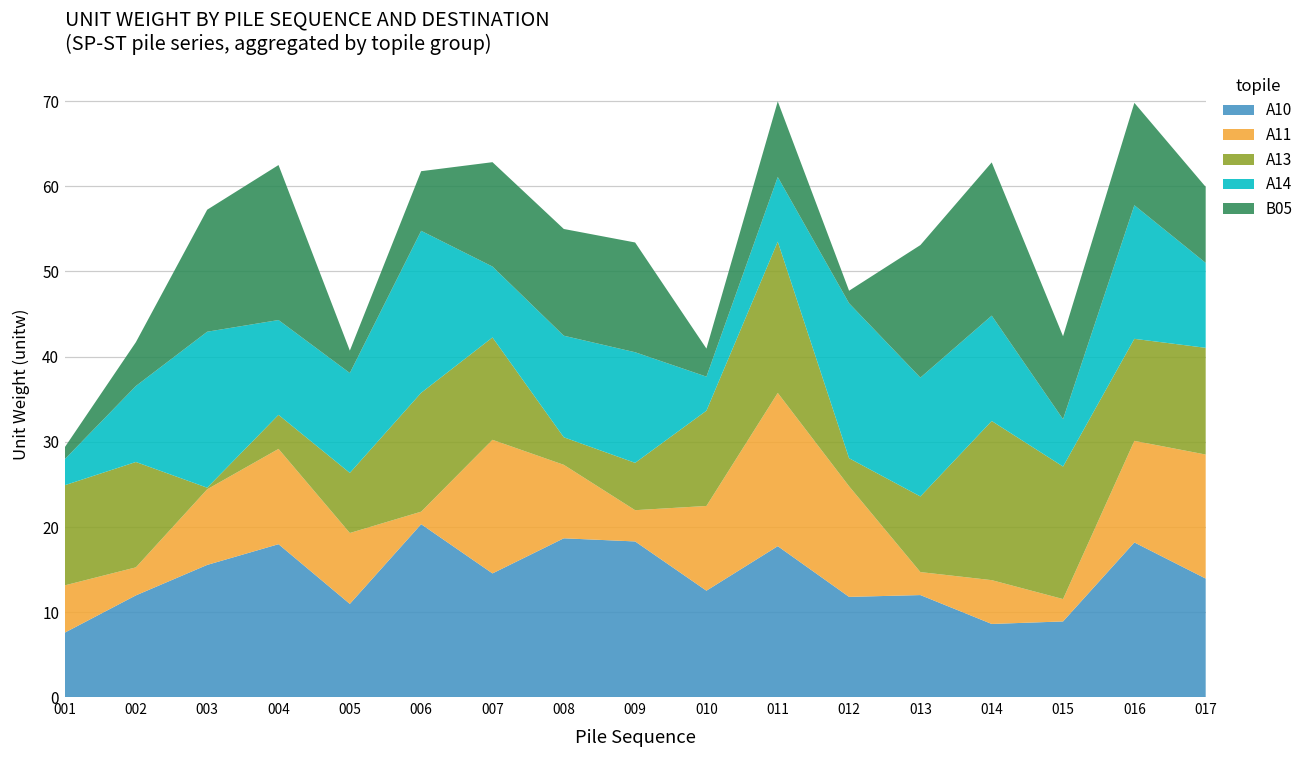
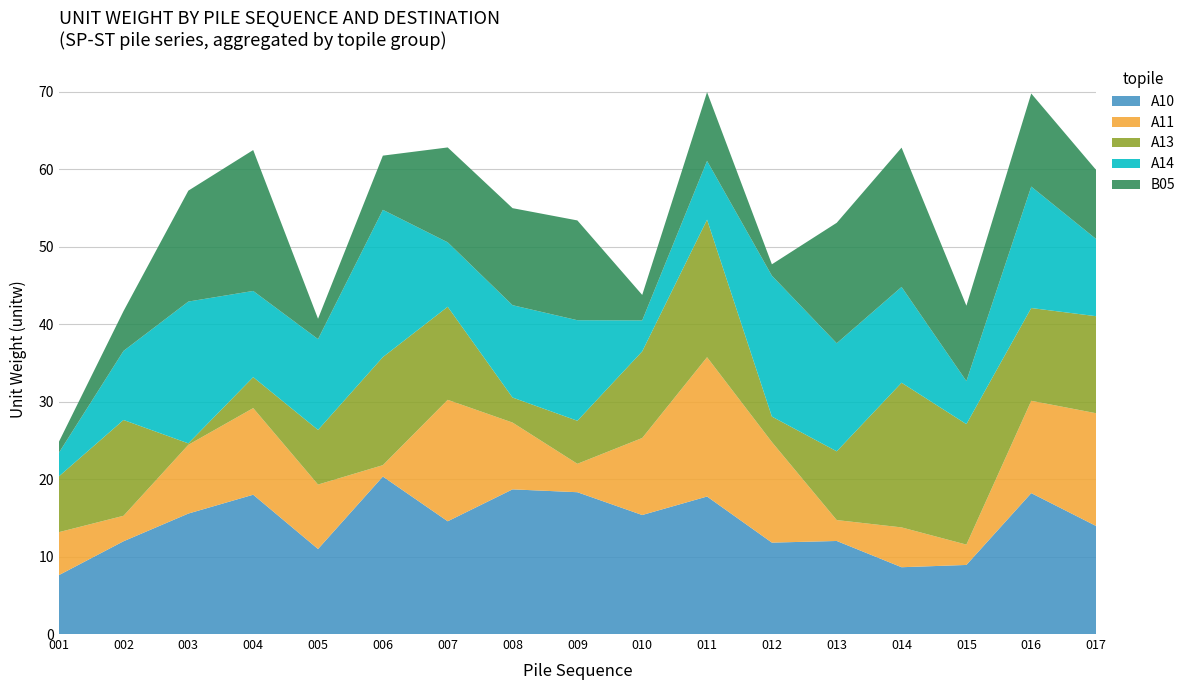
A13, 001: 12 -> 7
A10, 010: 13 -> 15
